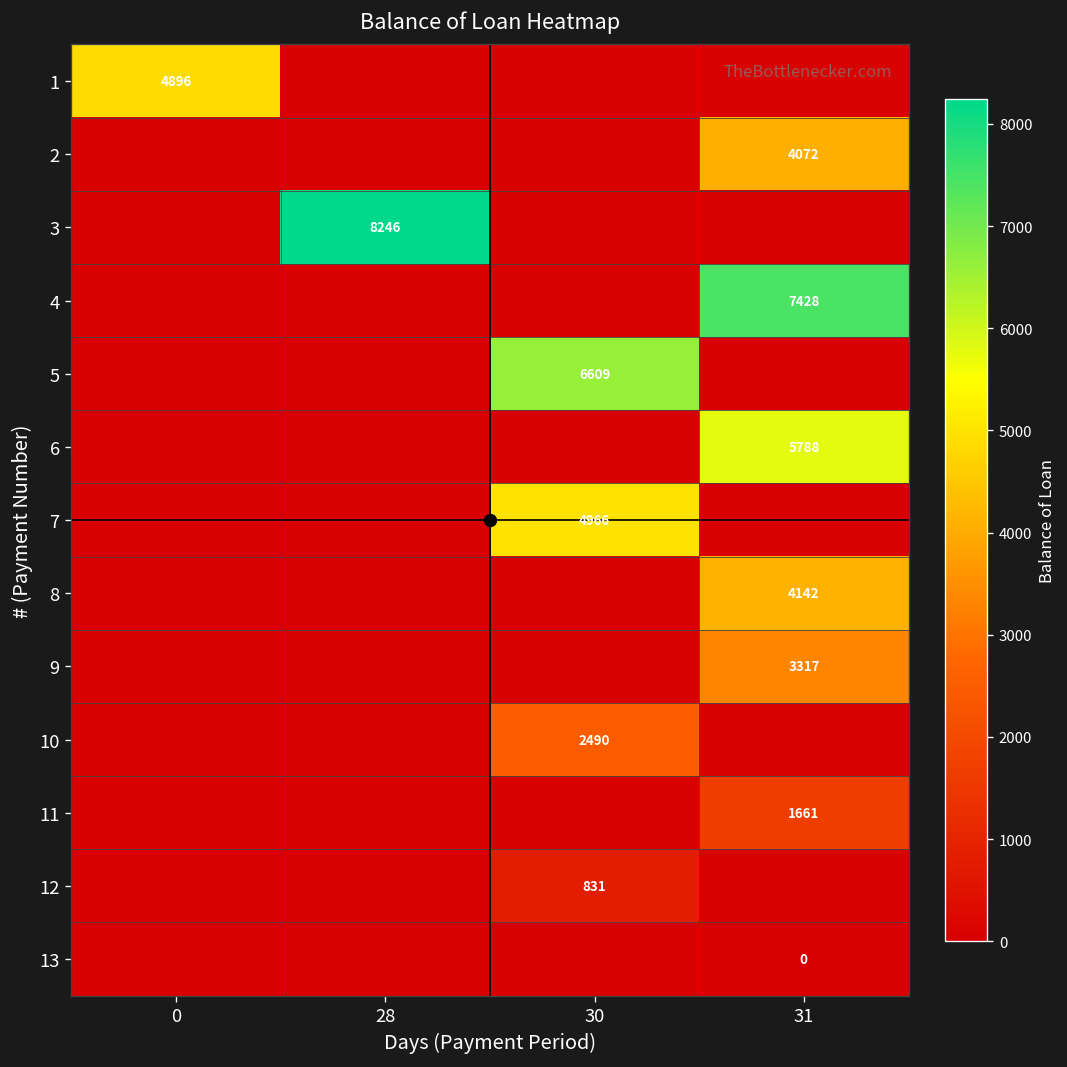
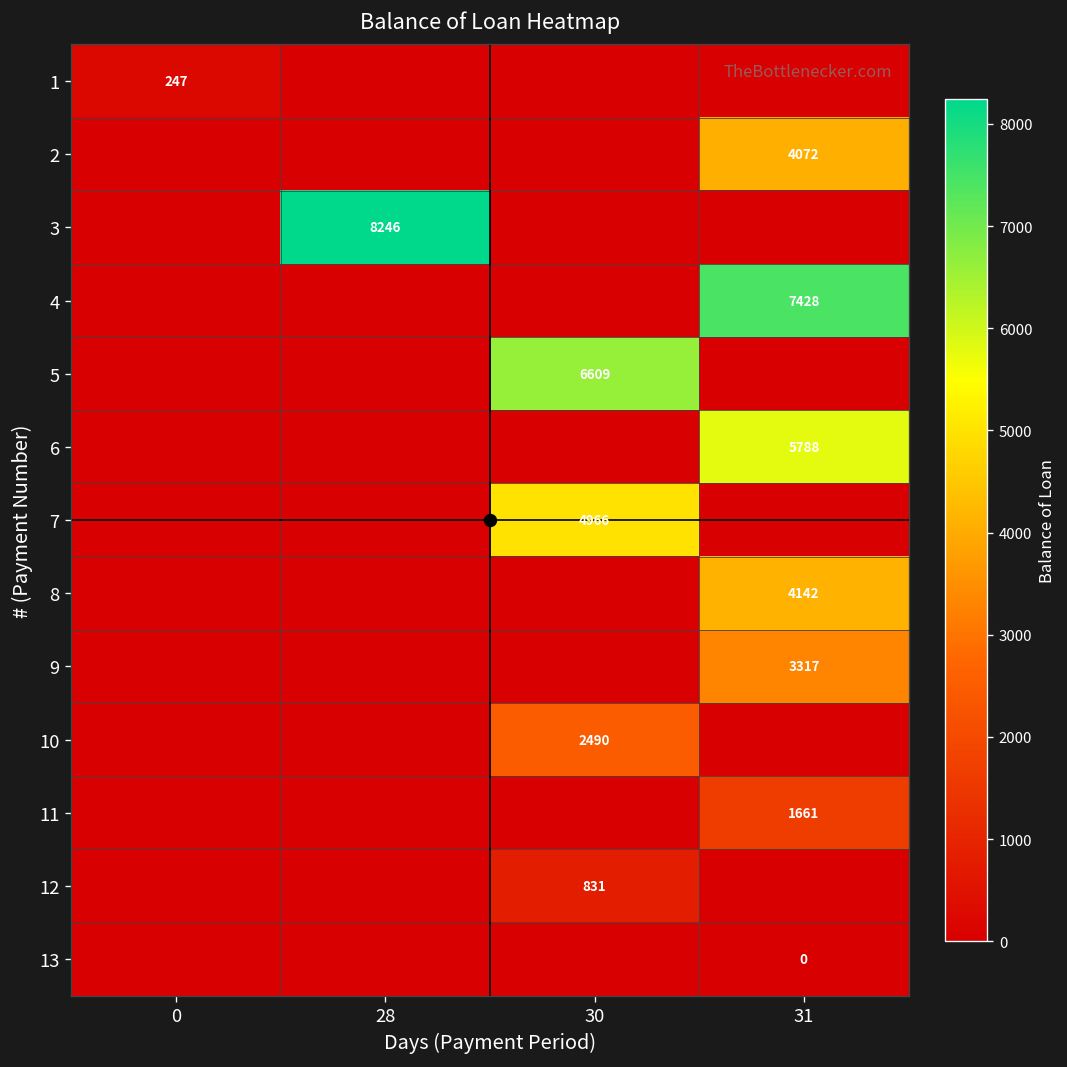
1, 0: 4896 -> 247
